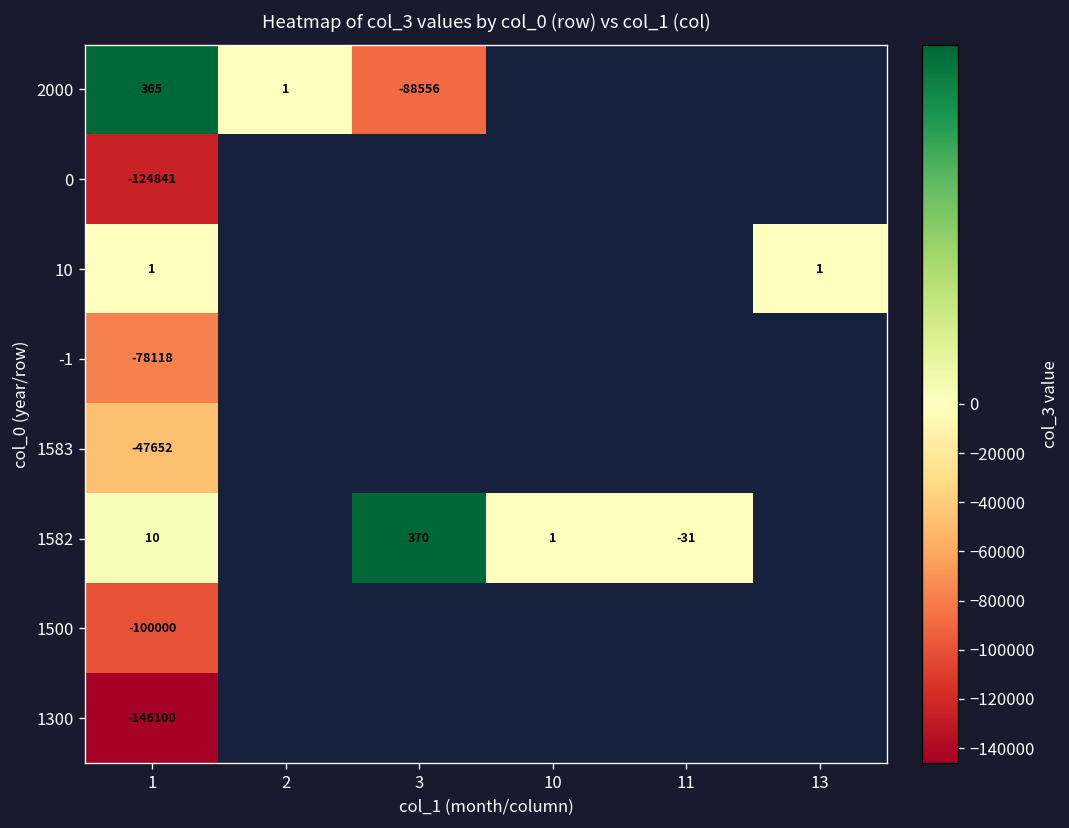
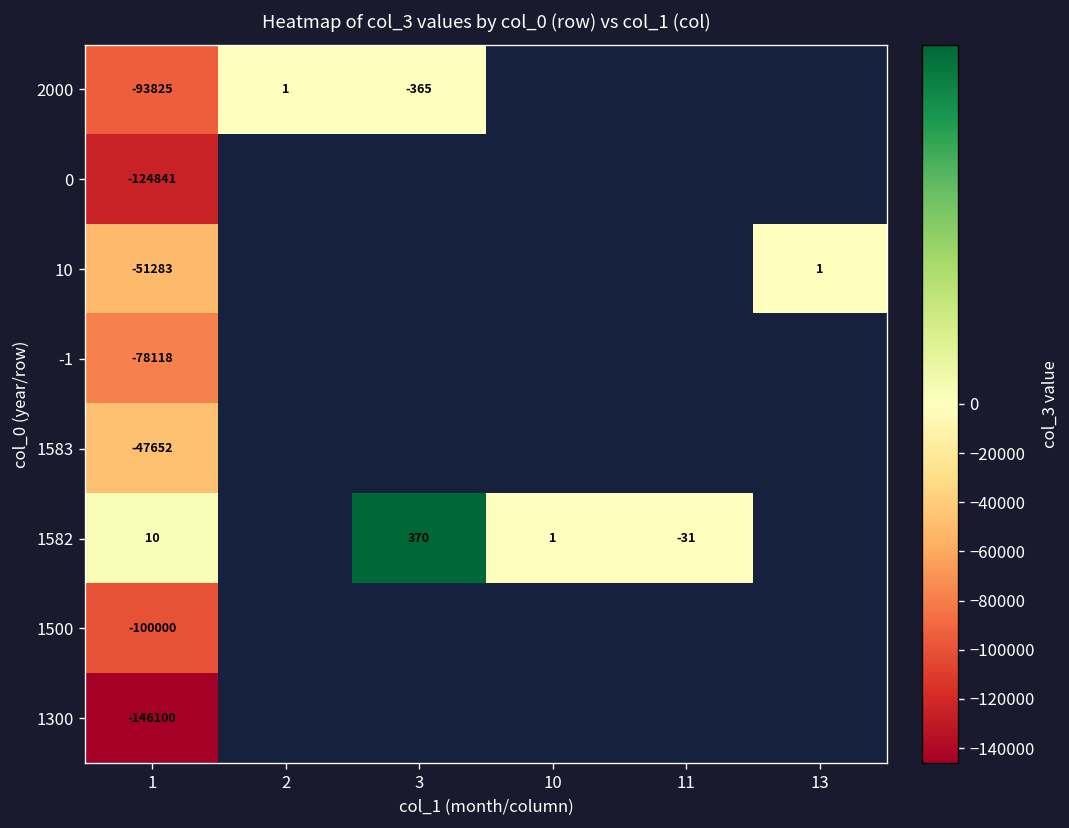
2000, 1: 365 -> -93825
2000, 3: -88556 -> -365
10, 1: 1 -> -51283
